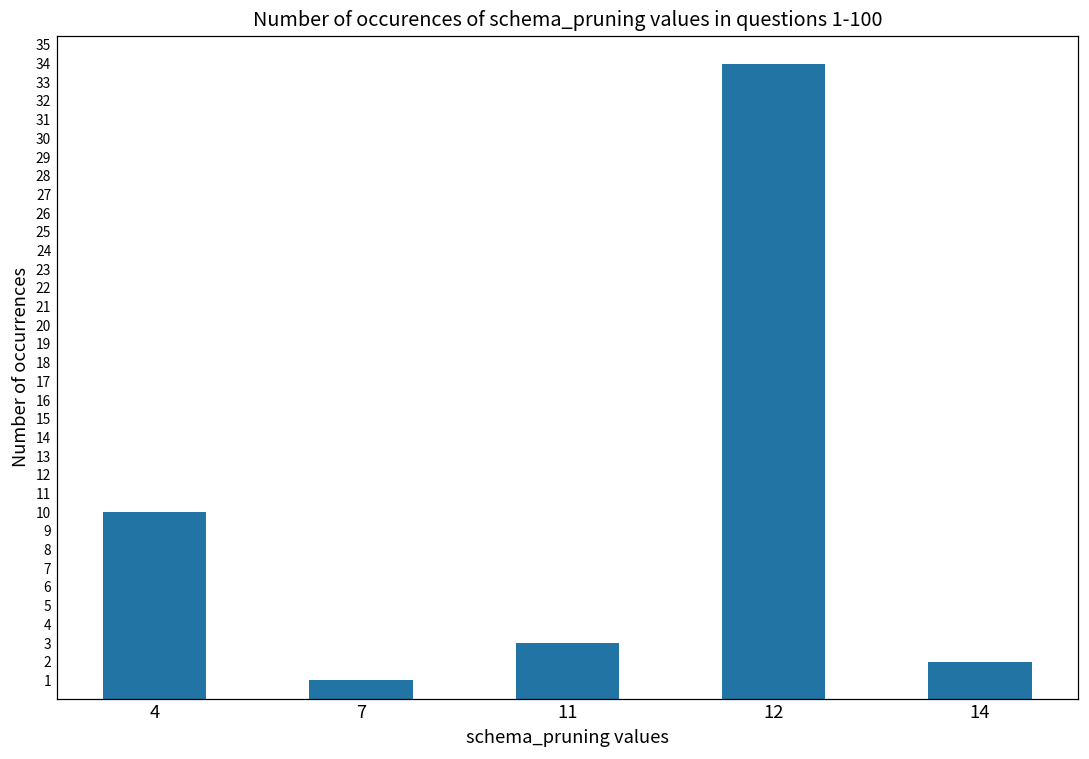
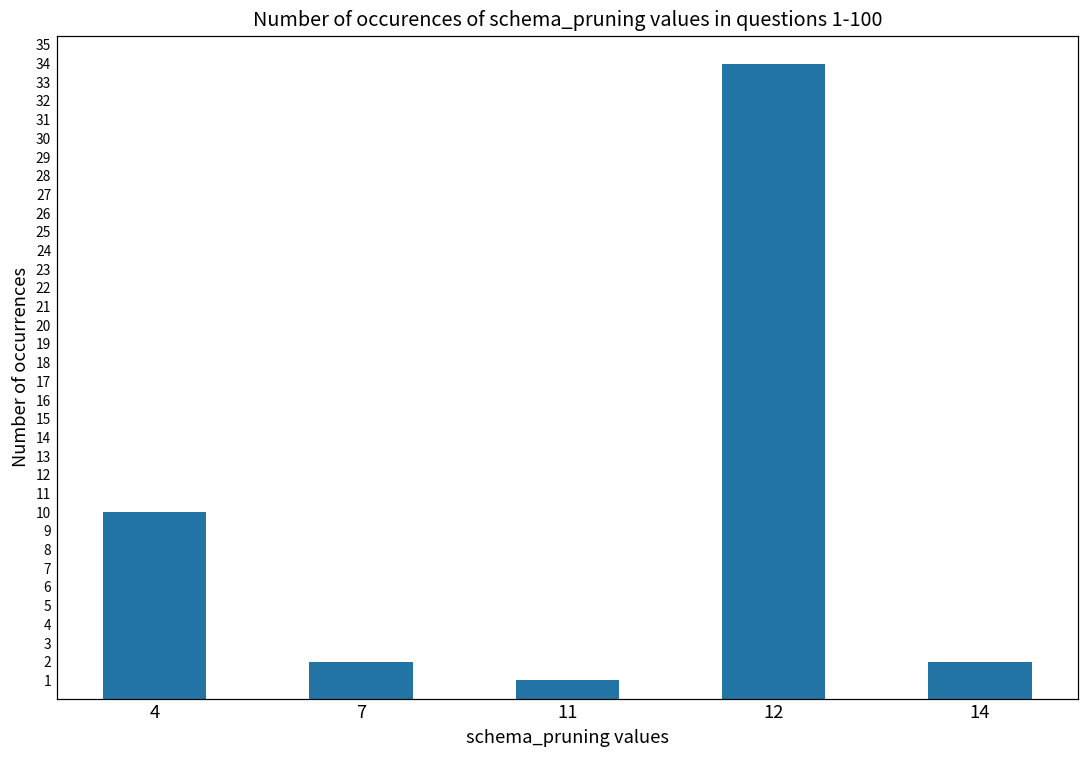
7: 1 -> 2
11: 3 -> 1
